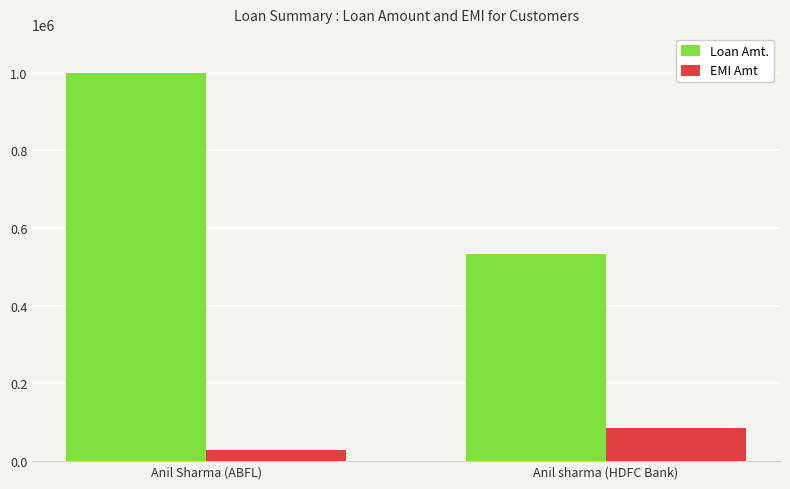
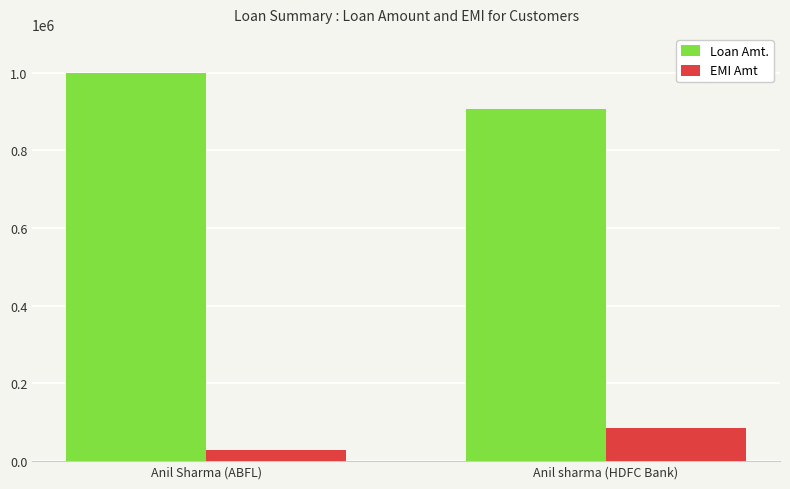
Loan Amt., Anil sharma (HDFC Bank): 530000 -> 910000
